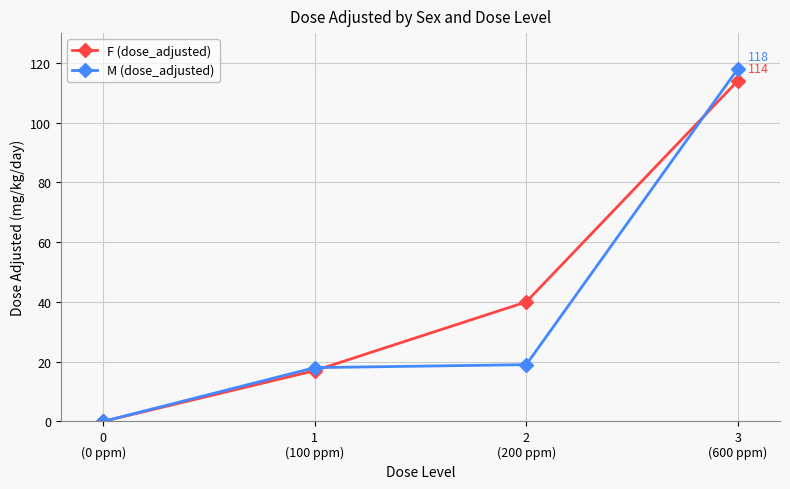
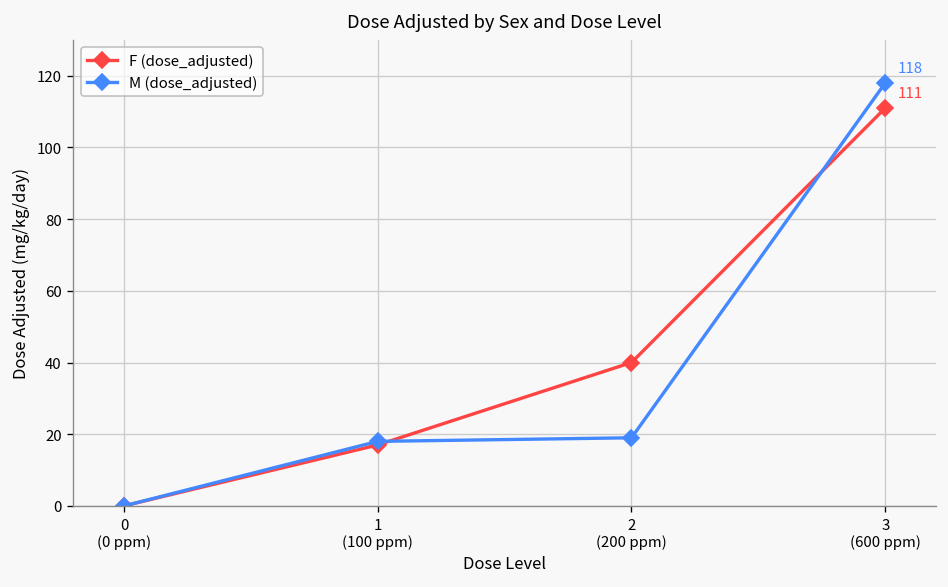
F (dose_adjusted), 3 (600 ppm): 114 -> 111
